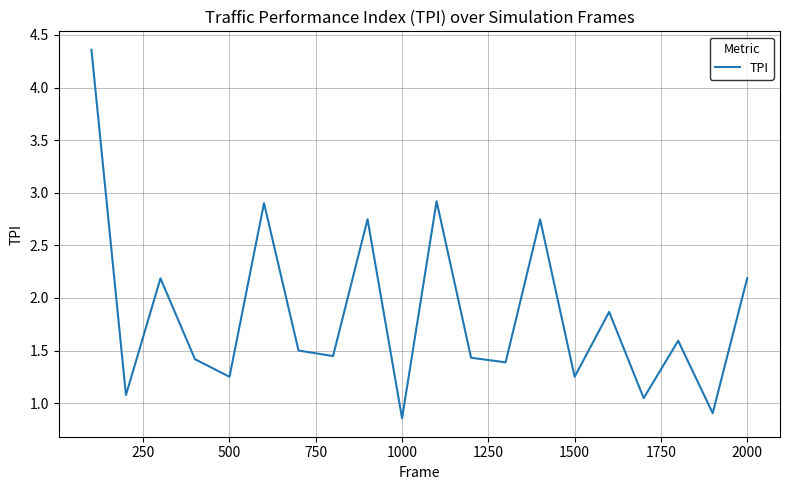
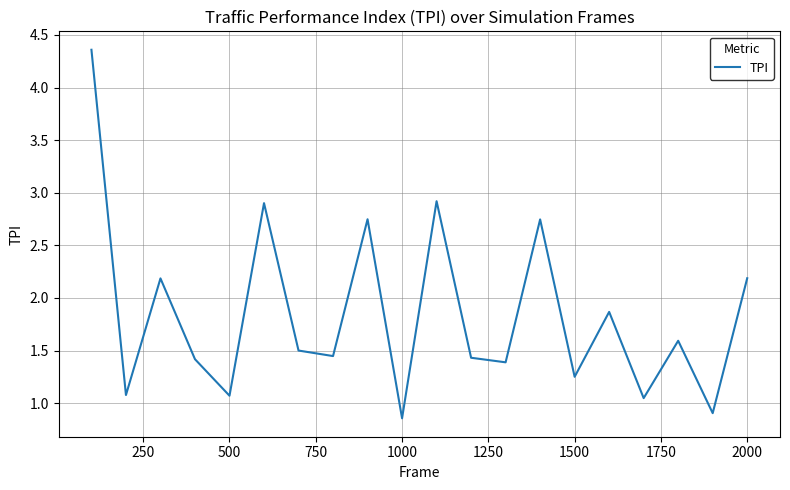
500: 1.25 -> 1.07
